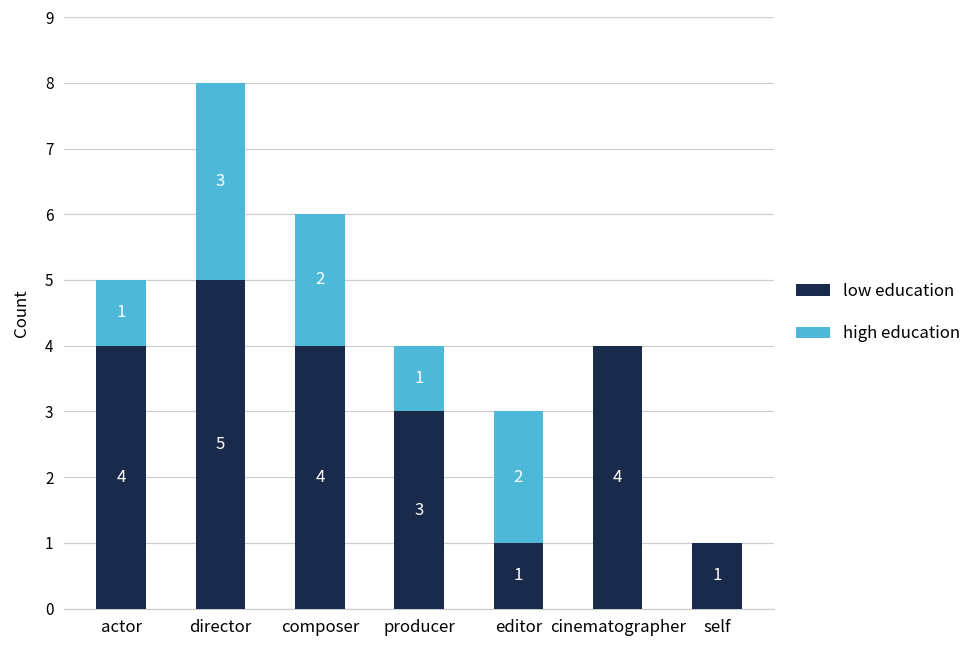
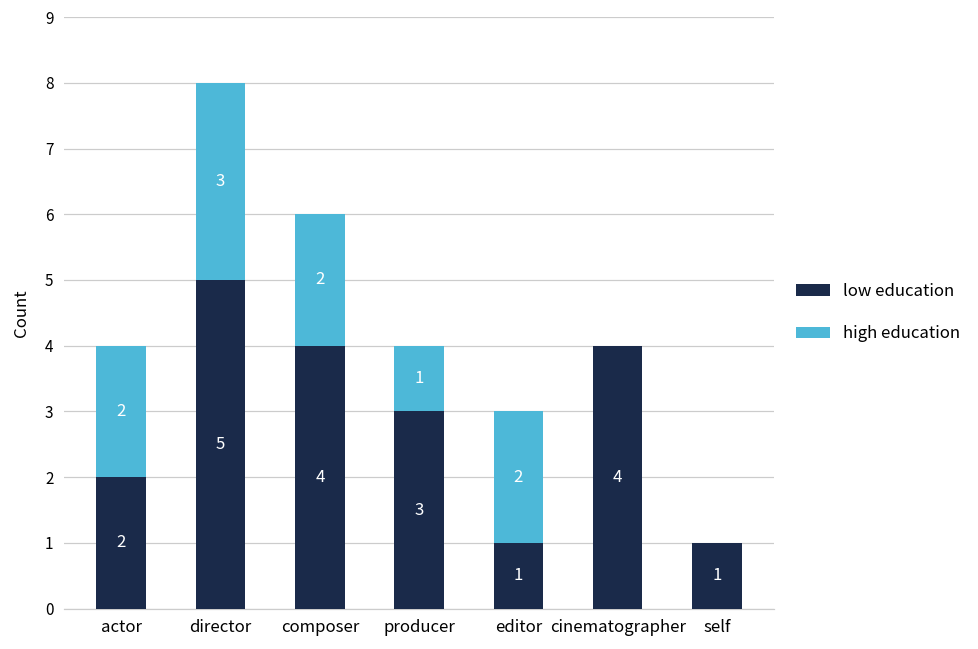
low education, actor: 4 -> 2
high education, actor: 1 -> 2
